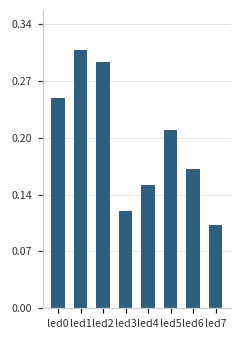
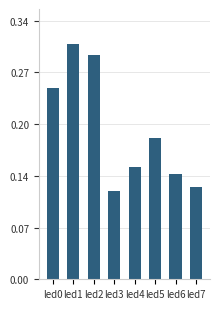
led5: 0.21 -> 0.18
led6: 0.17 -> 0.14
led7: 0.10 -> 0.12
